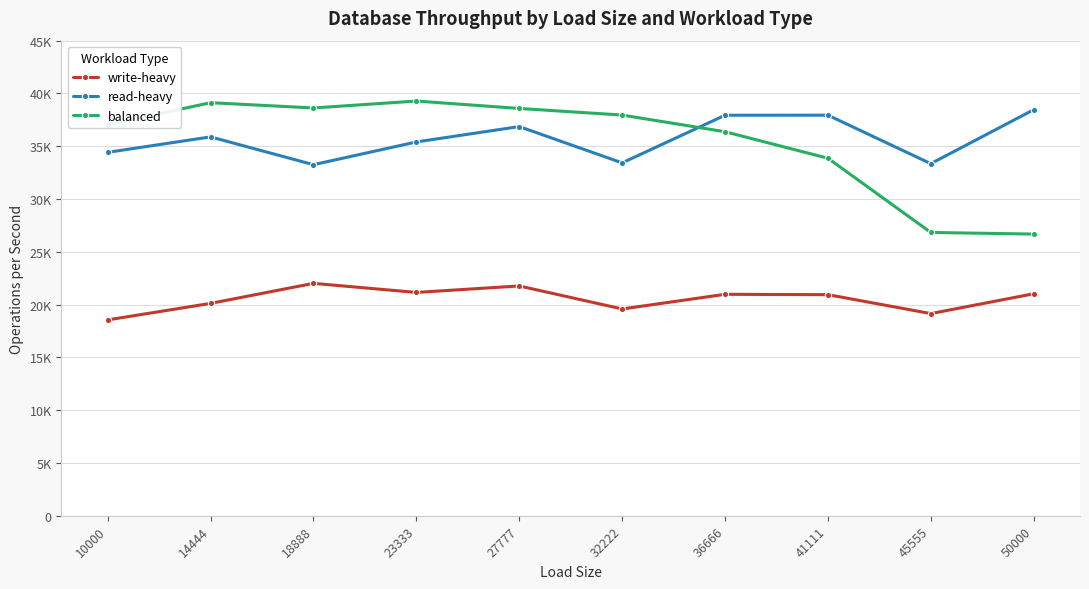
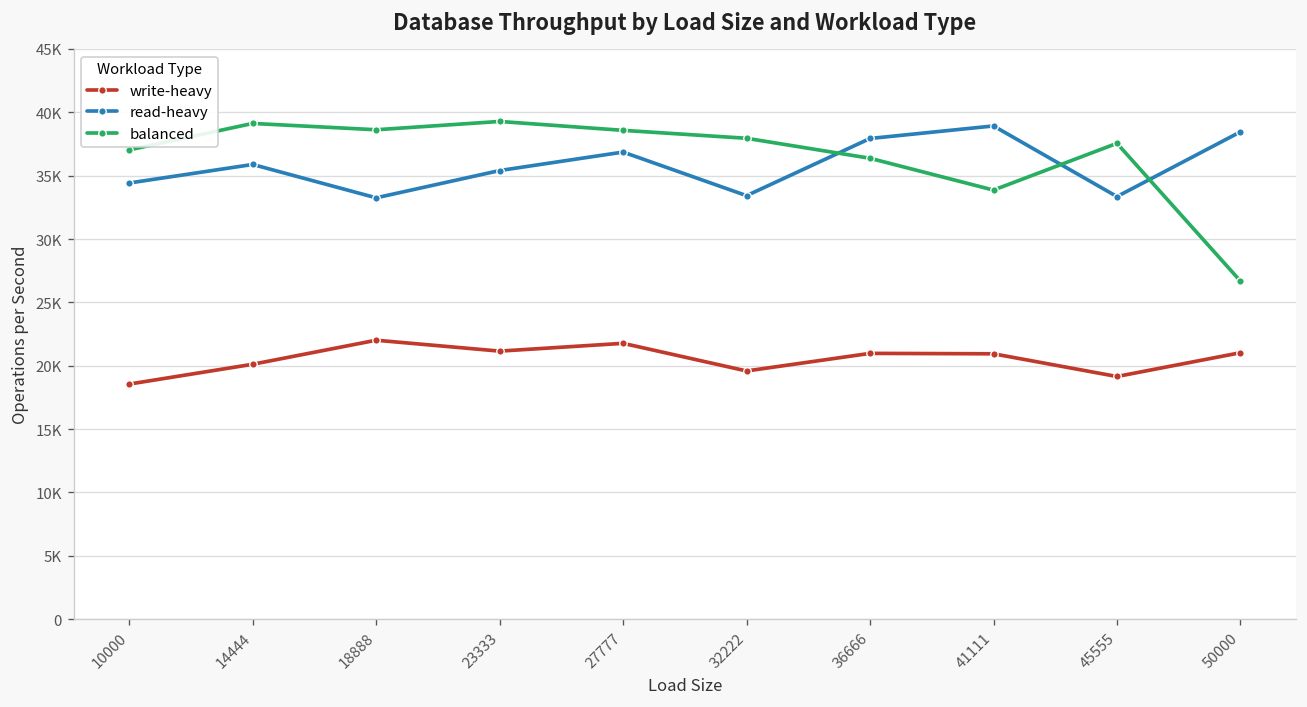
read-heavy, 41111: 37900 -> 38900
balanced, 45555: 26800 -> 37600
